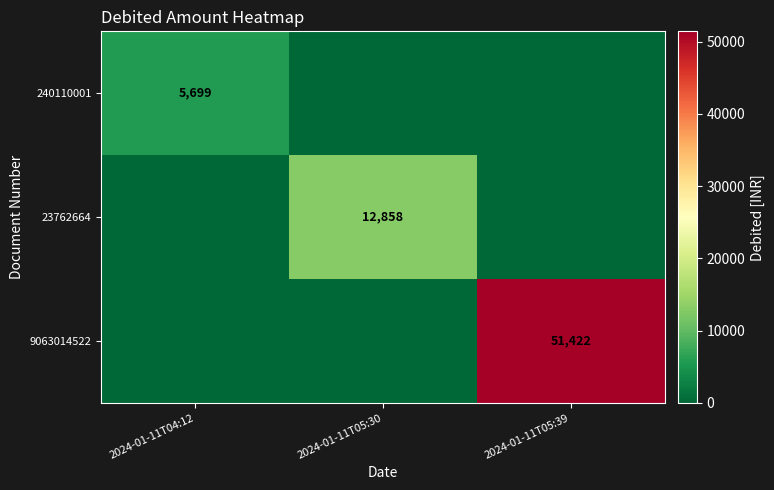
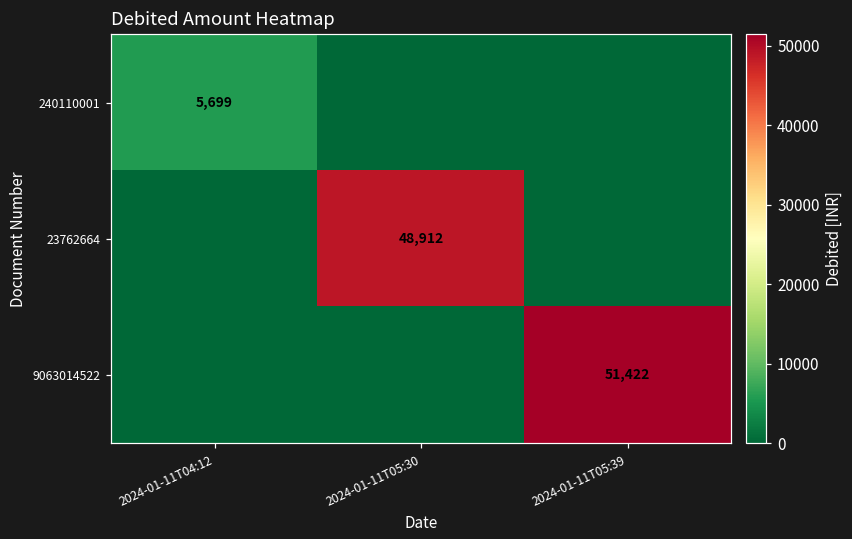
23762664, 2024-01-11T05:30: 12,858 -> 48,912
